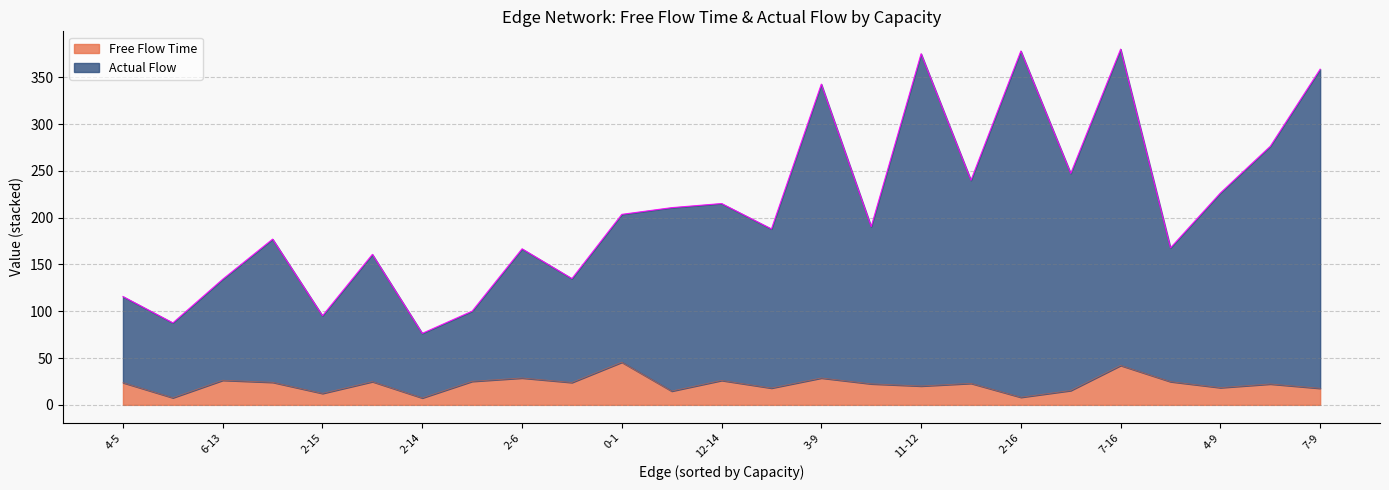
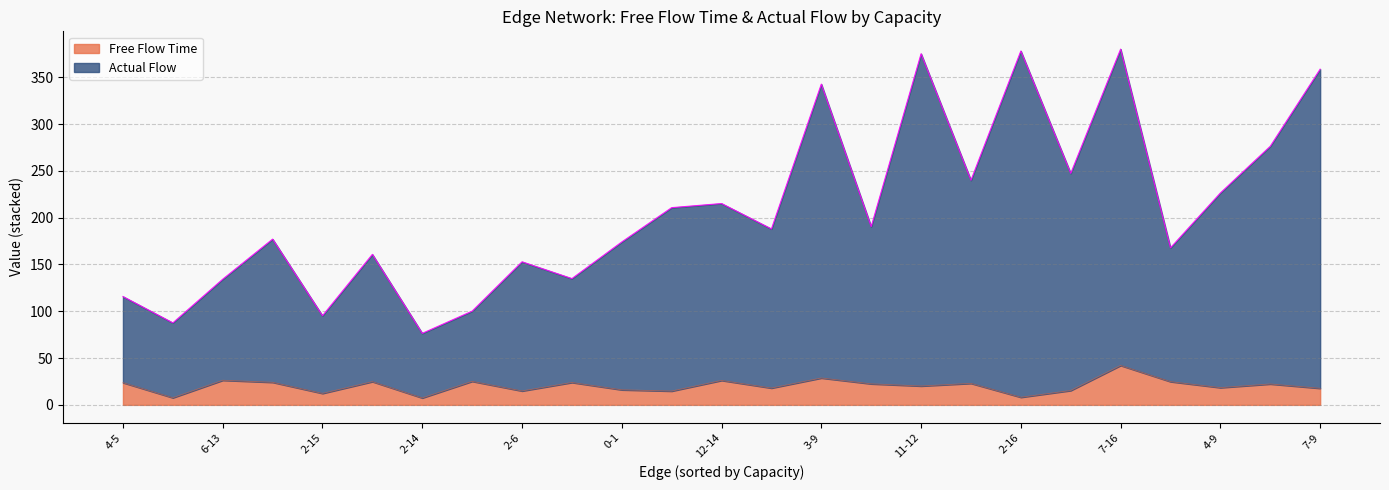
Free Flow Time, 2-6: 30 -> 10
Free Flow Time, 0-1: 50 -> 20
